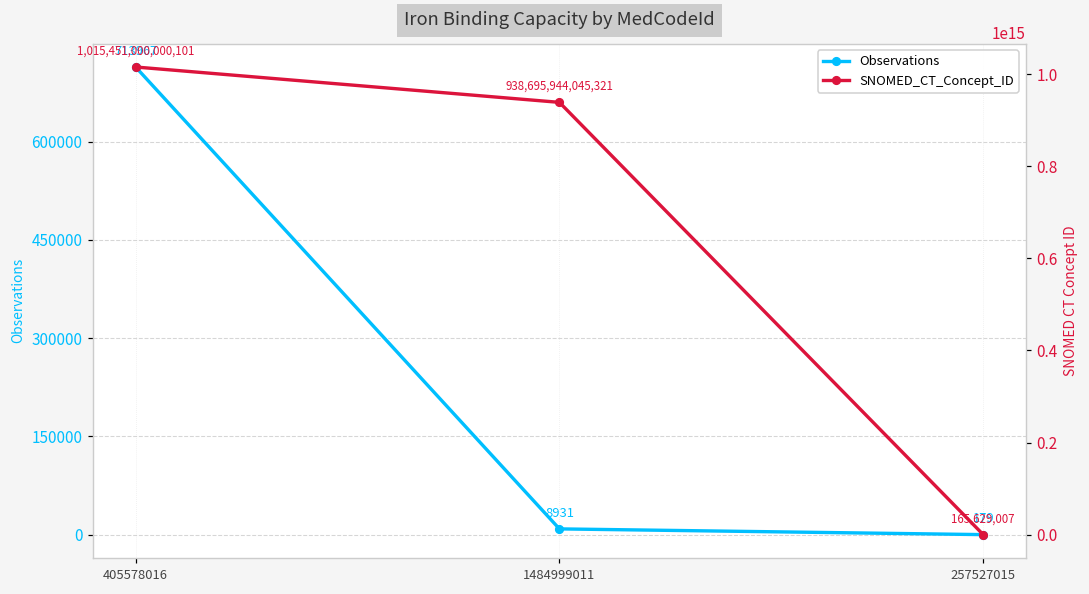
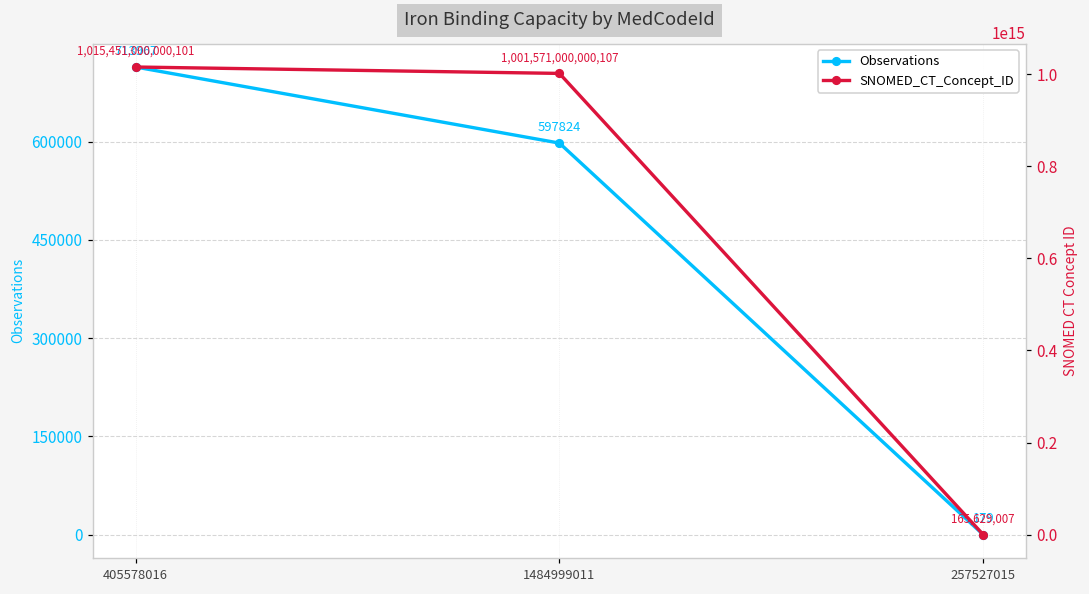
Observations, 1484999011: 8931 -> 597824
SNOMED_CT_Concept_ID, 1484999011: 938,695,944,045,321 -> 1,001,571,000,000,107
